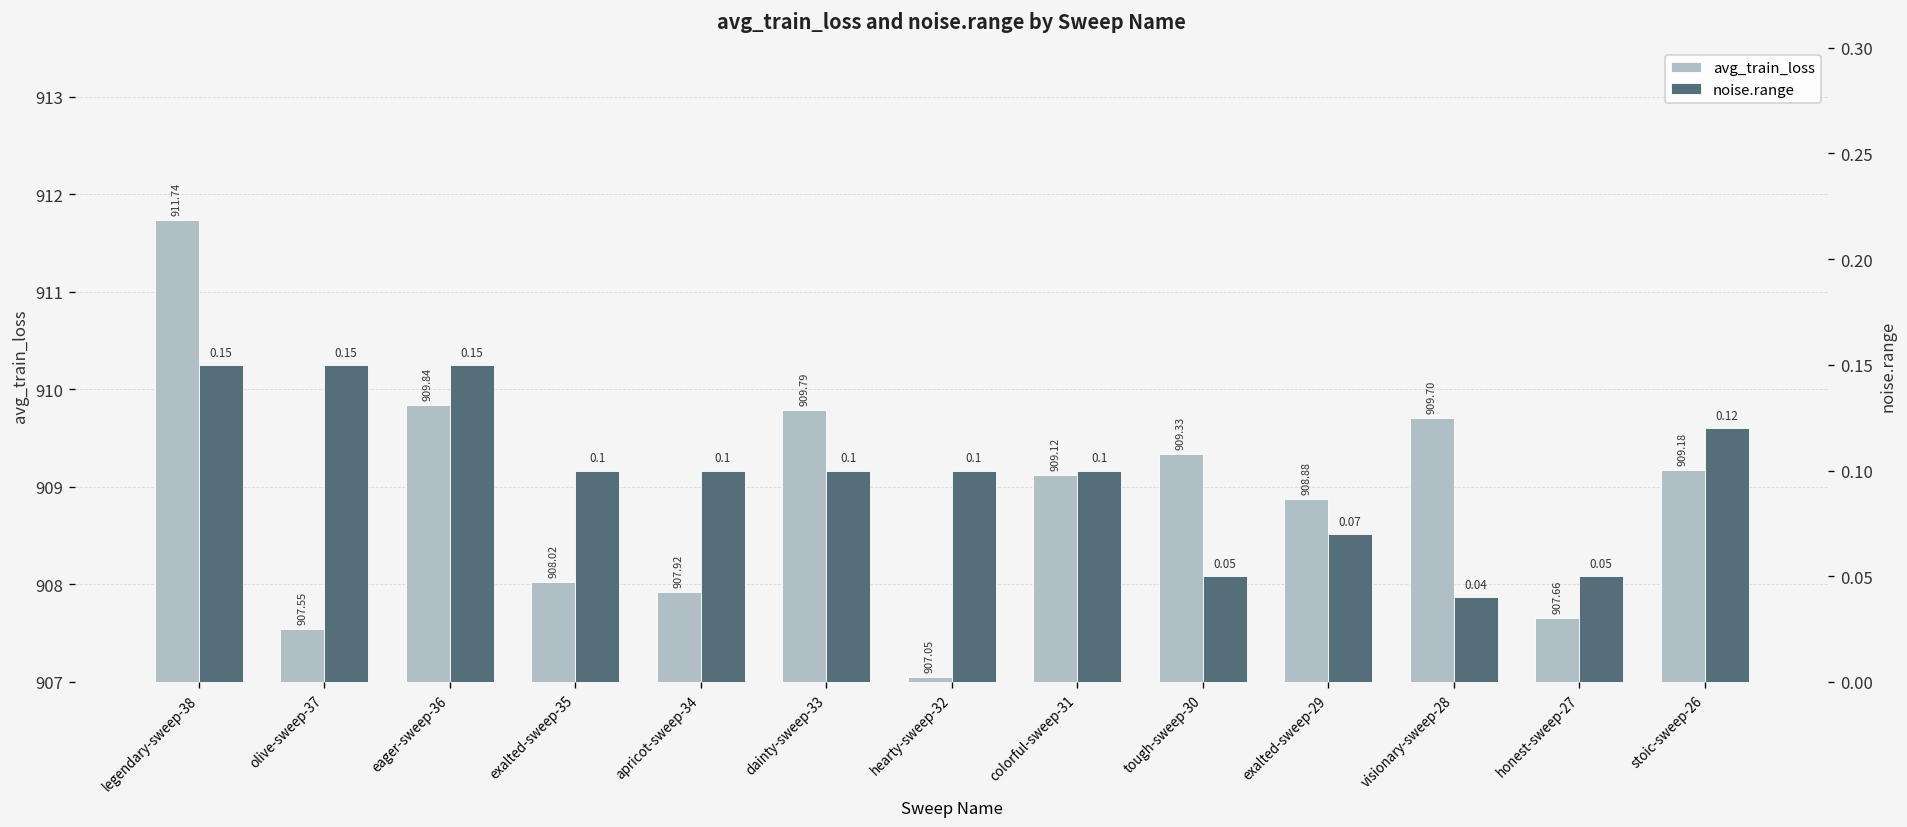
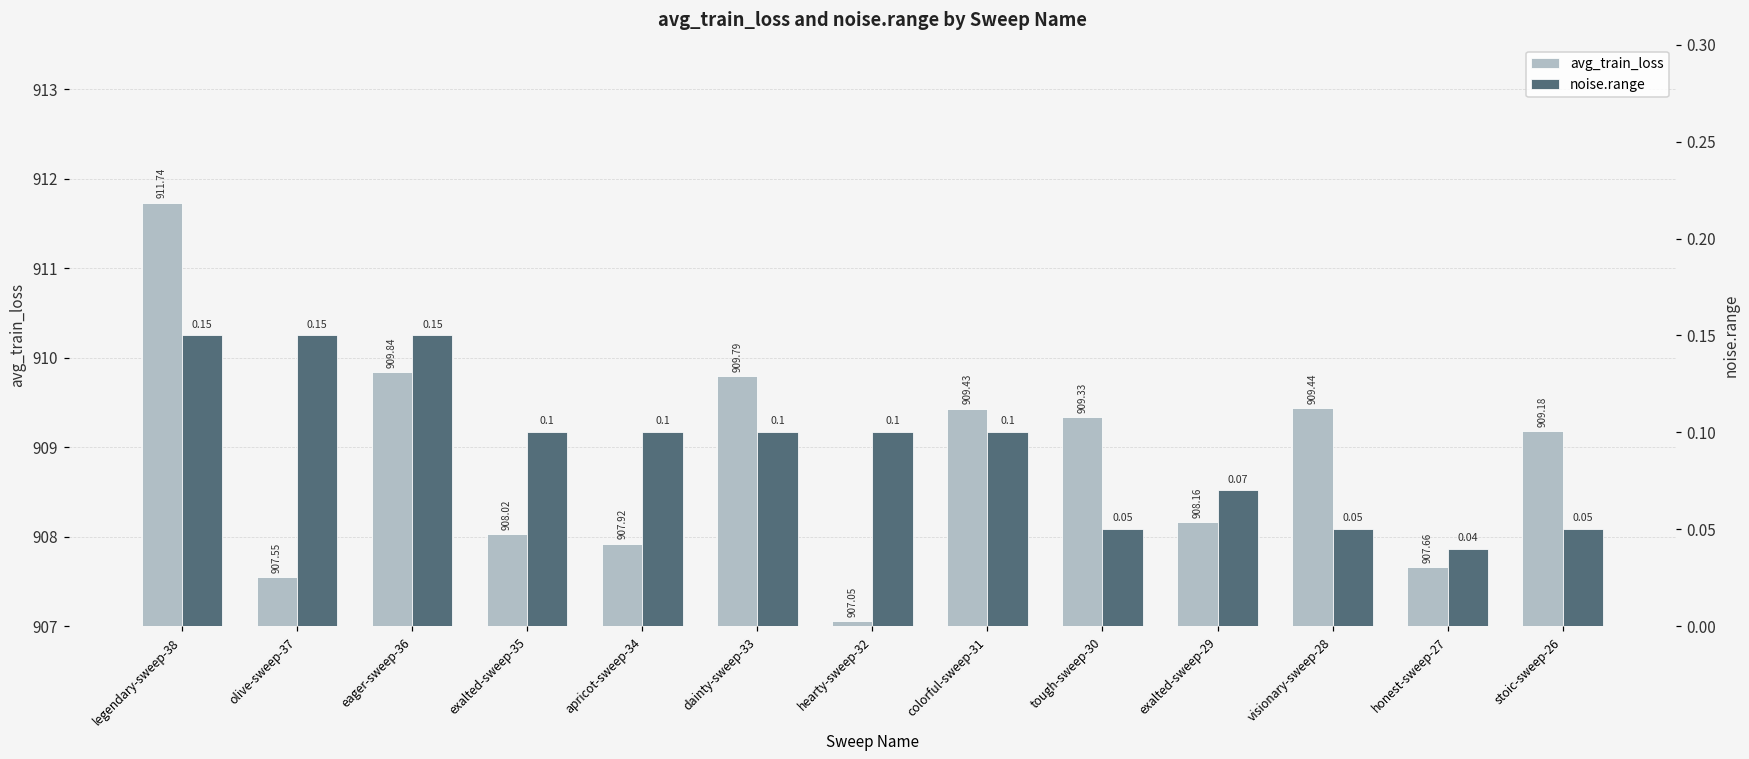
avg_train_loss, colorful-sweep-31: 909.12 -> 909.43
avg_train_loss, exalted-sweep-29: 908.88 -> 908.16
avg_train_loss, visionary-sweep-28: 909.70 -> 909.44
noise.range, visionary-sweep-28: 0.04 -> 0.05
noise.range, honest-sweep-27: 0.05 -> 0.04
noise.range, stoic-sweep-26: 0.12 -> 0.05
